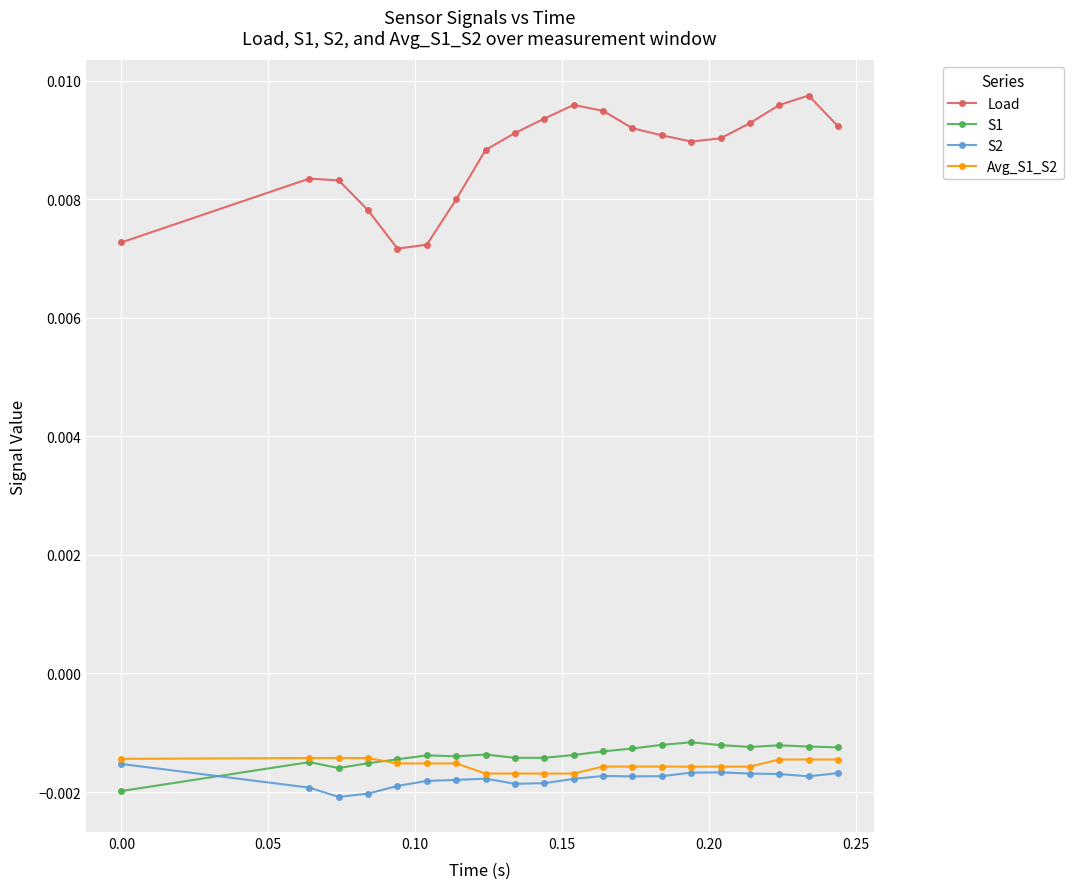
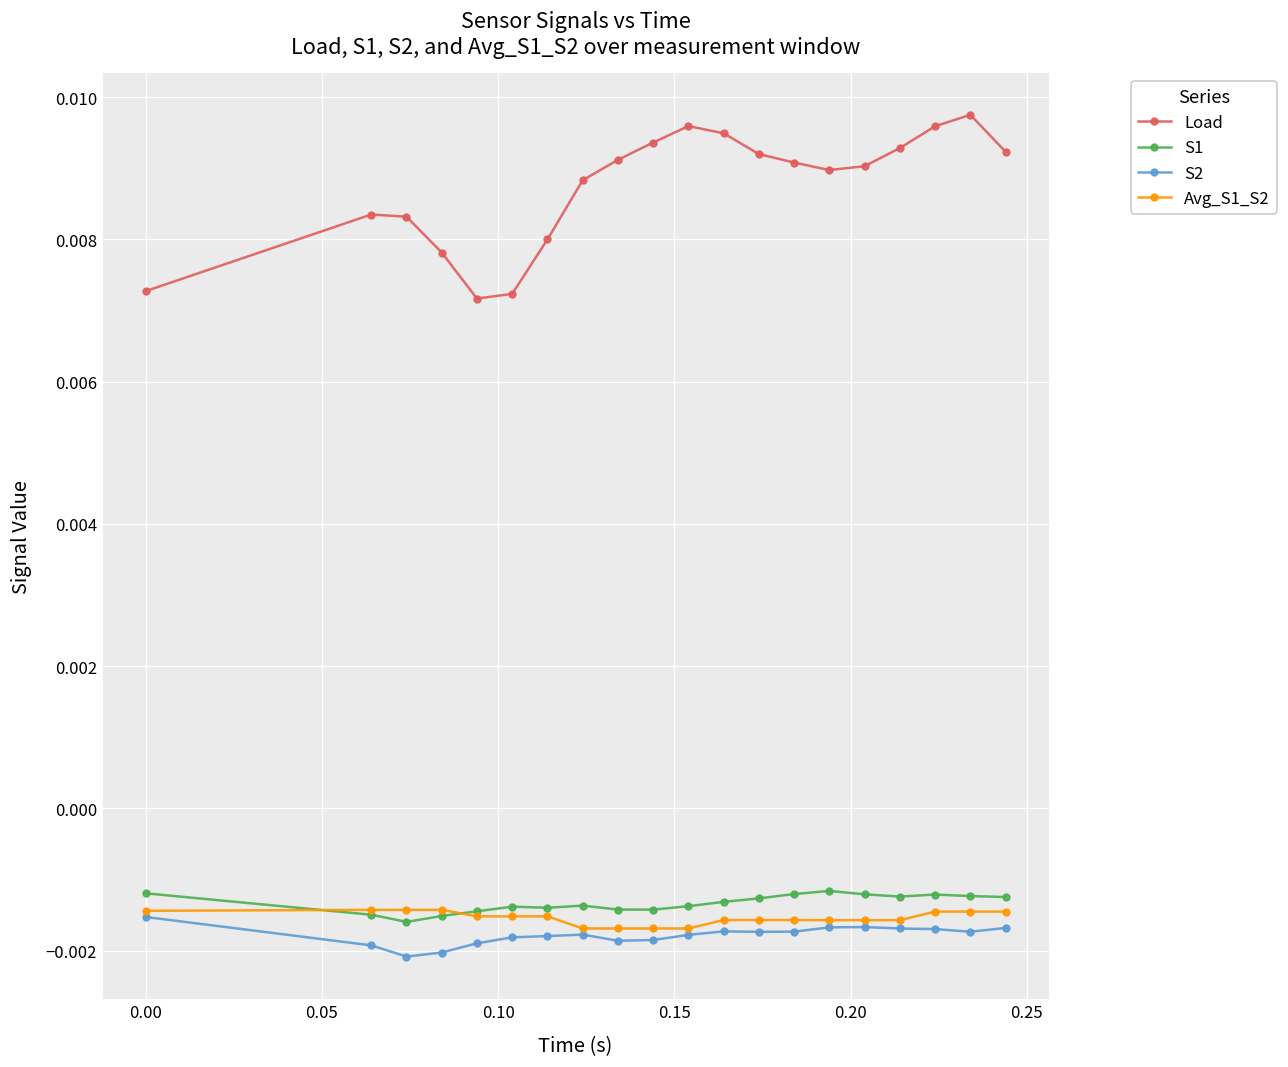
S1, 0.00: -0.0020 -> -0.0012
